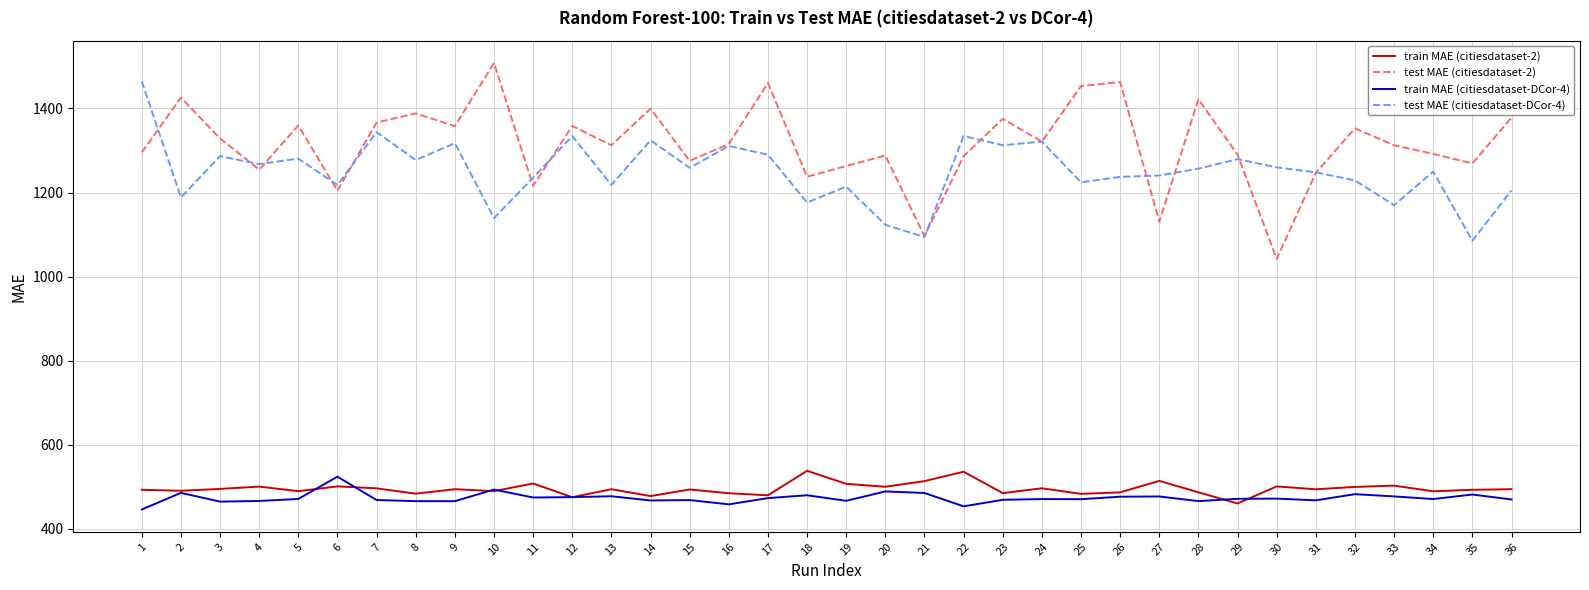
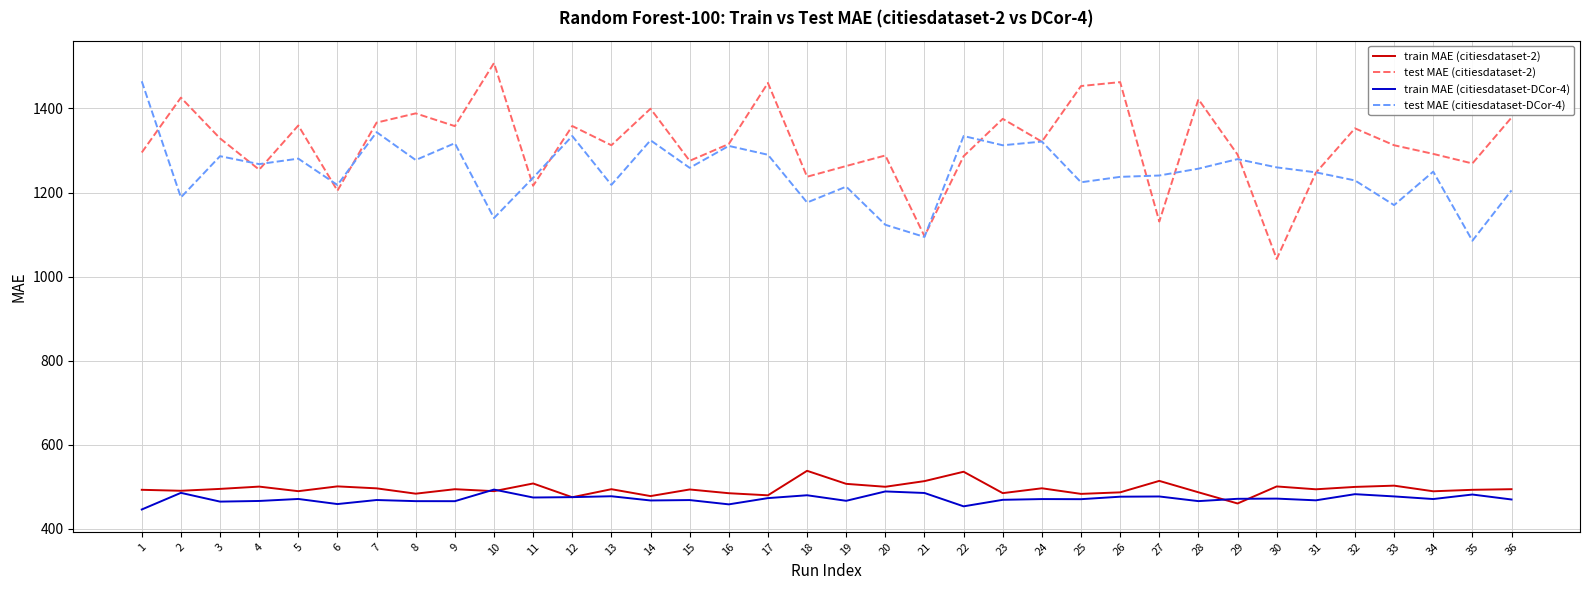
train MAE (citiesdataset-DCor-4), 6: 520 -> 460
